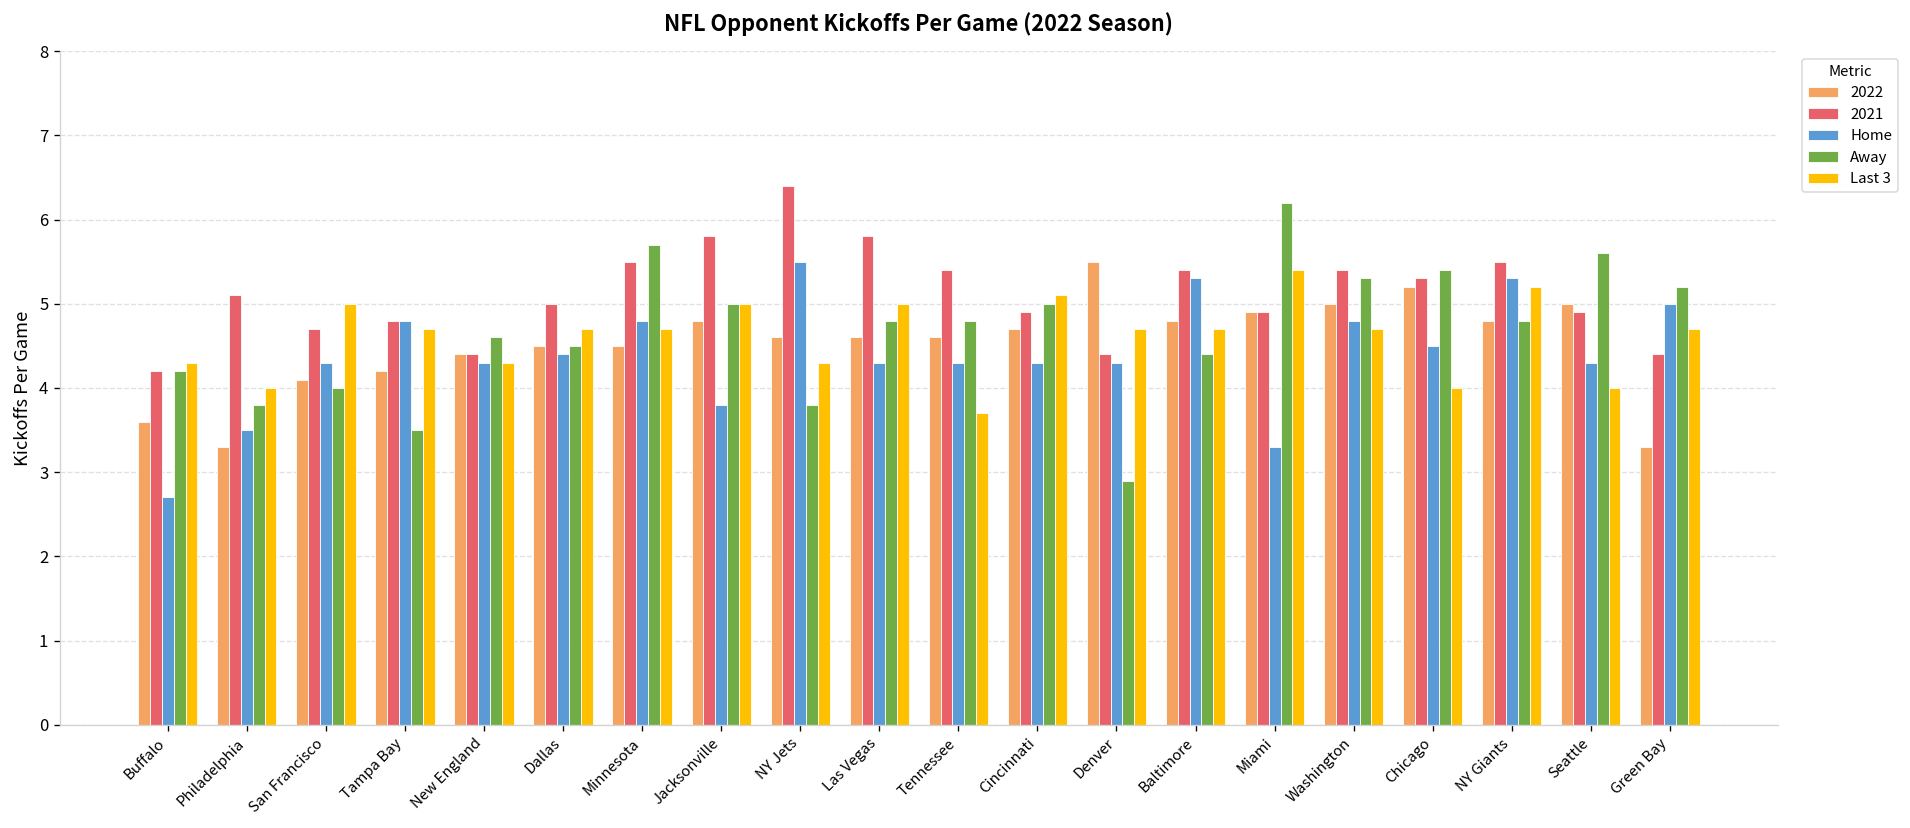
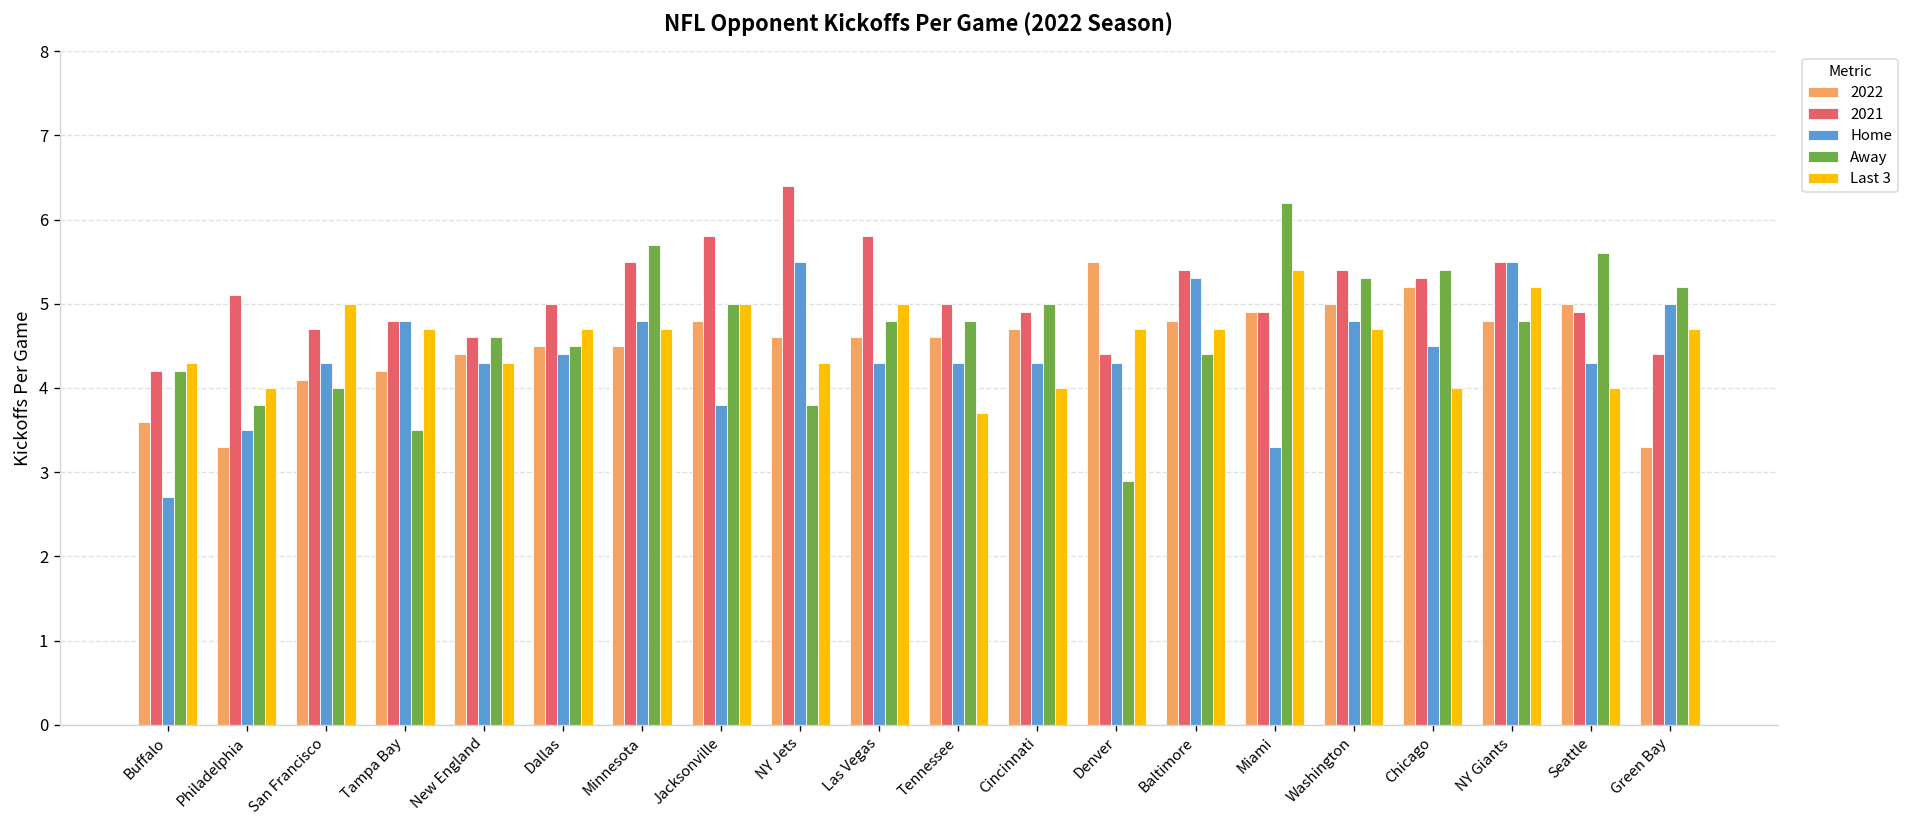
2021, New England: 4.4 -> 4.6
2021, Tennessee: 5.4 -> 5.0
Last 3, Cincinnati: 5.1 -> 4.0
Home, NY Giants: 5.3 -> 5.5
